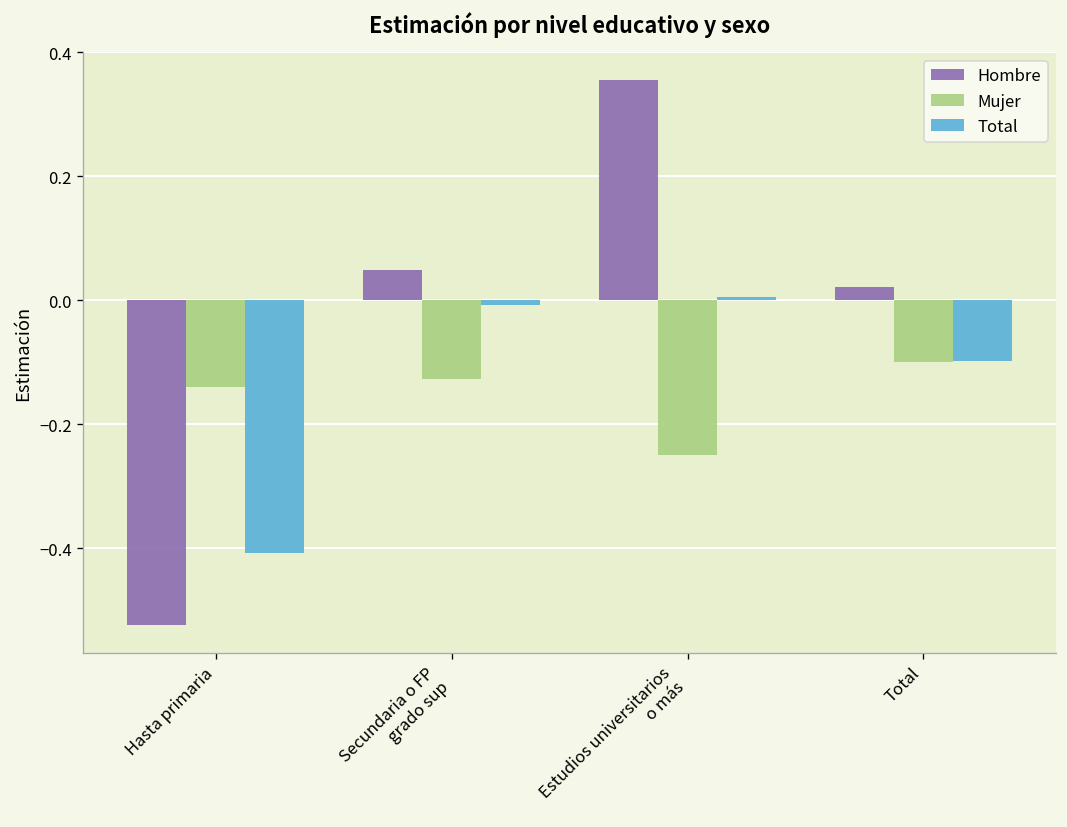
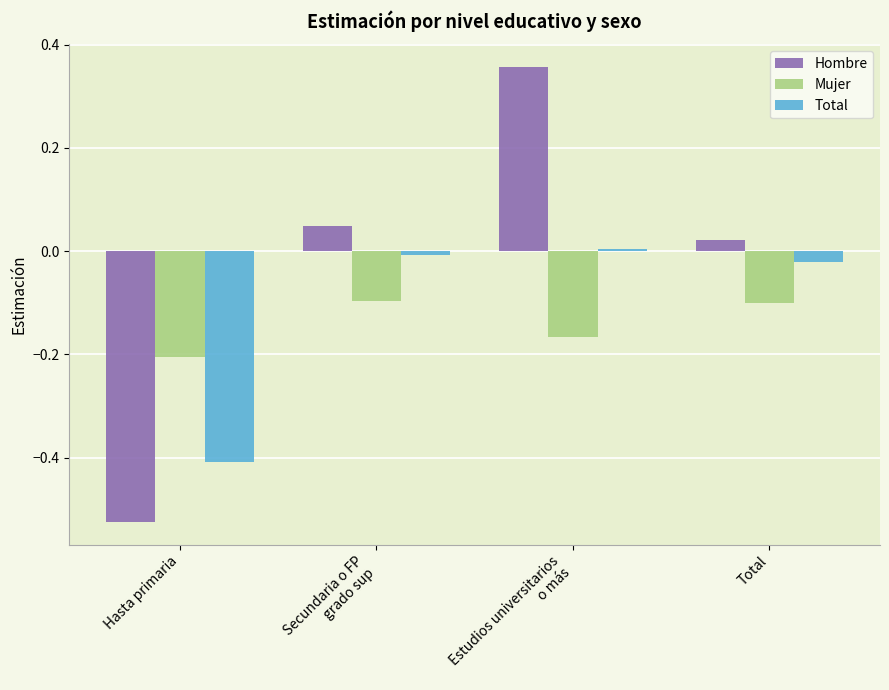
Mujer, Hasta primaria: -0.14 -> -0.21
Mujer, Secundaria o FP grado sup: -0.13 -> -0.10
Mujer, Estudios universitarios o más: -0.25 -> -0.17
Total, Total: -0.10 -> -0.02
